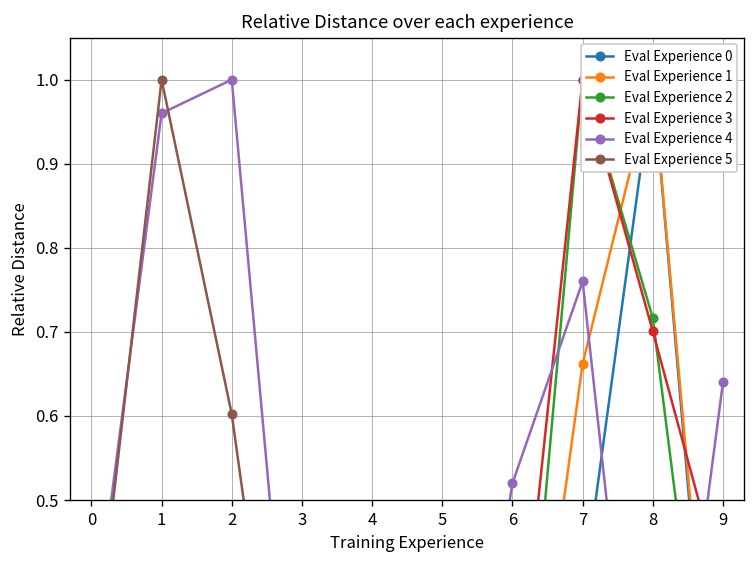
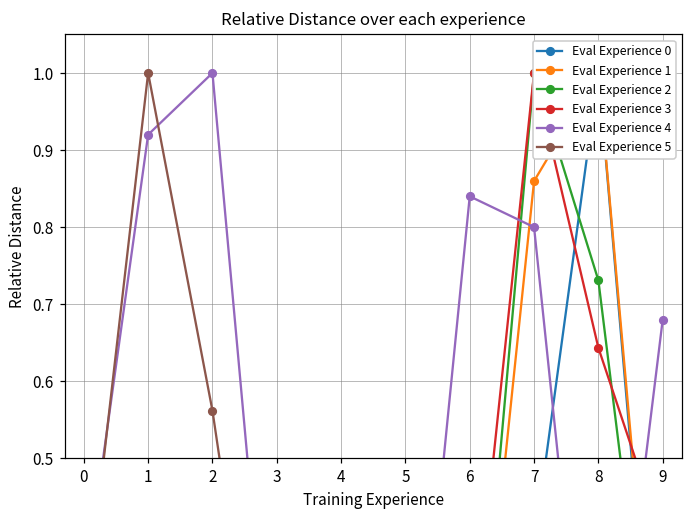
Eval Experience 4, 1: 0.96 -> 0.92
Eval Experience 5, 2: 0.60 -> 0.56
Eval Experience 4, 6: 0.52 -> 0.84
Eval Experience 1, 7: 0.66 -> 0.86
Eval Experience 4, 7: 0.76 -> 0.80
Eval Experience 2, 8: 0.72 -> 0.73
Eval Experience 3, 8: 0.70 -> 0.64
Eval Experience 4, 9: 0.64 -> 0.68
